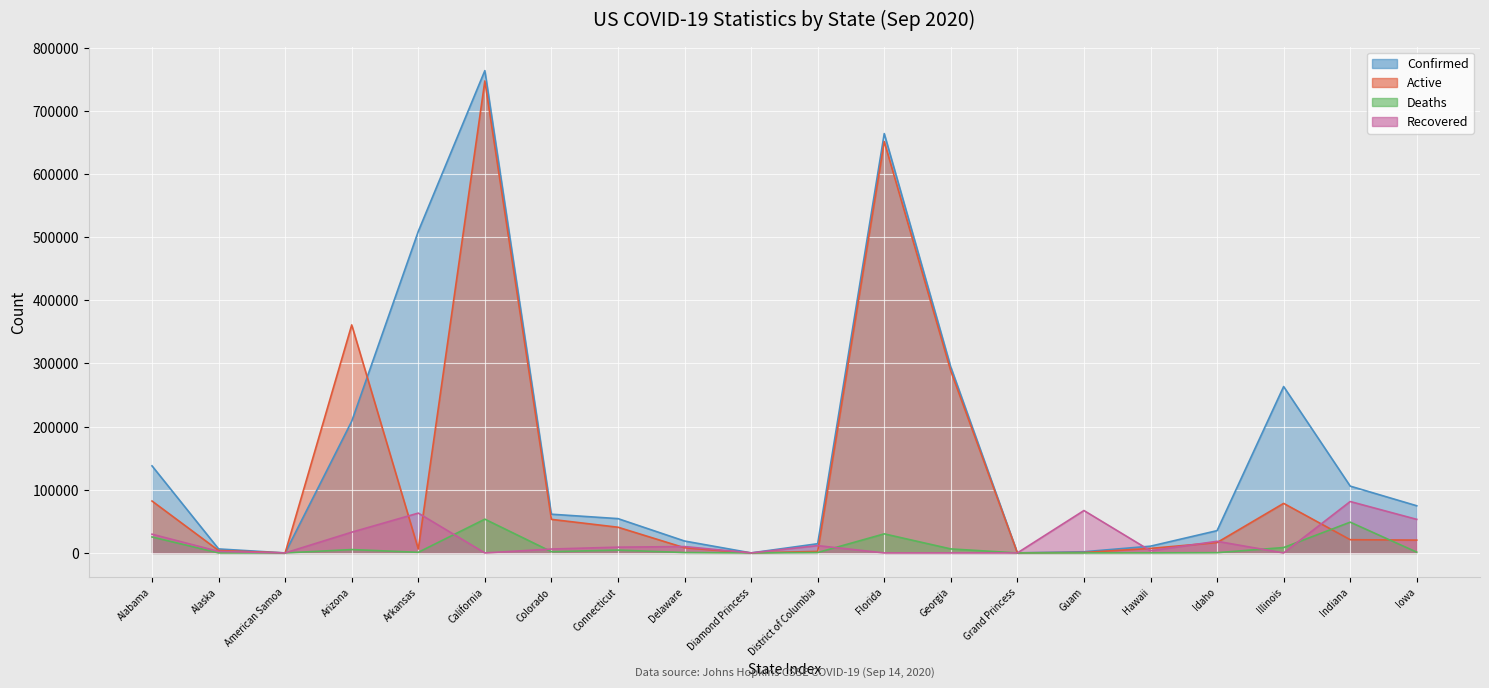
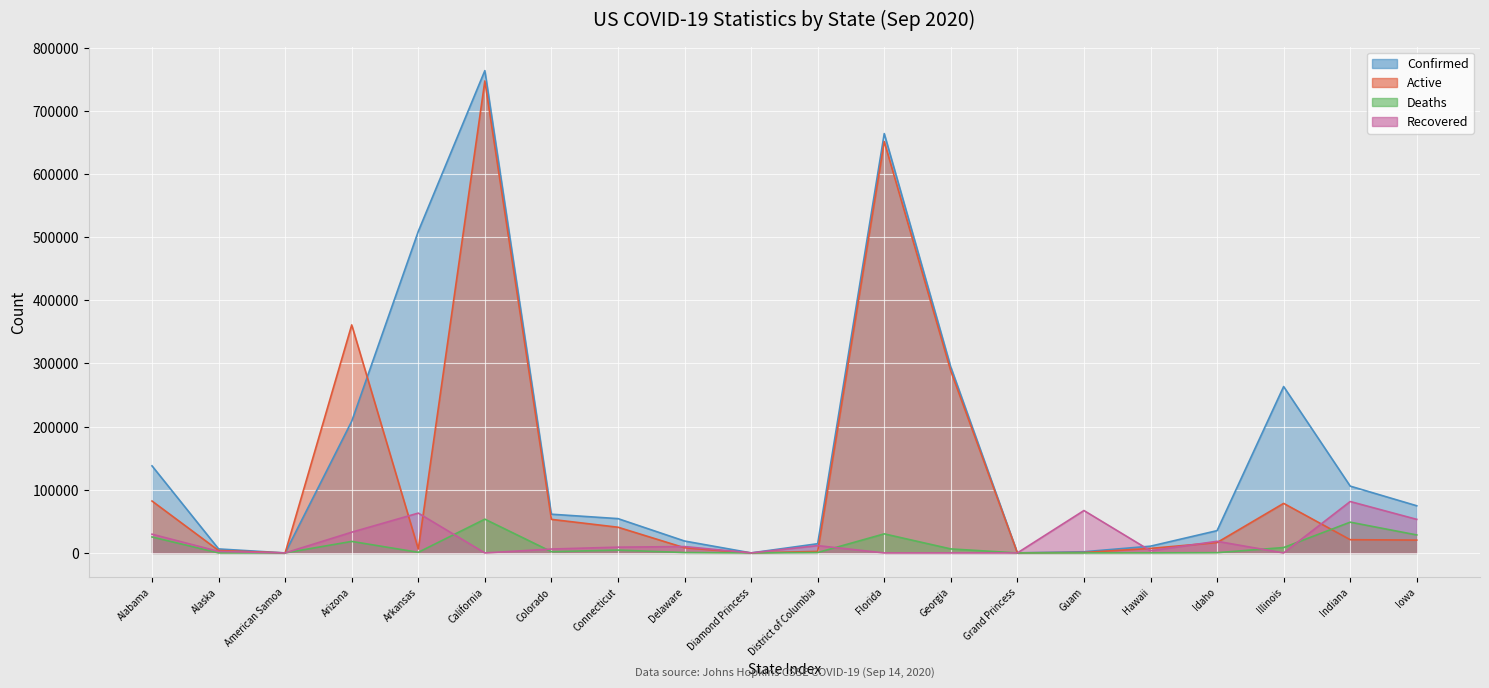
Deaths, Arizona: 10000 -> 20000
Deaths, Iowa: 0 -> 30000
